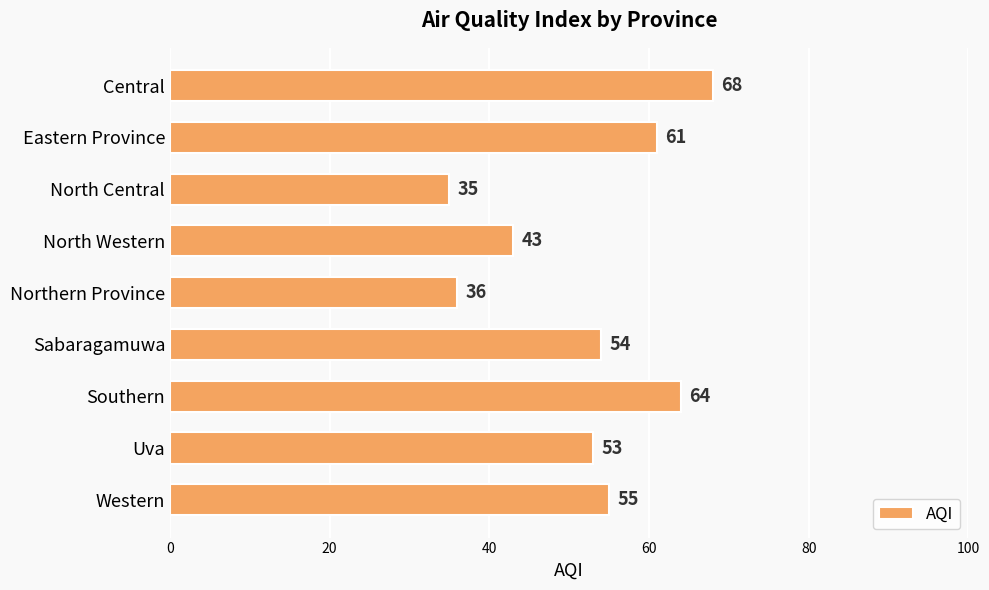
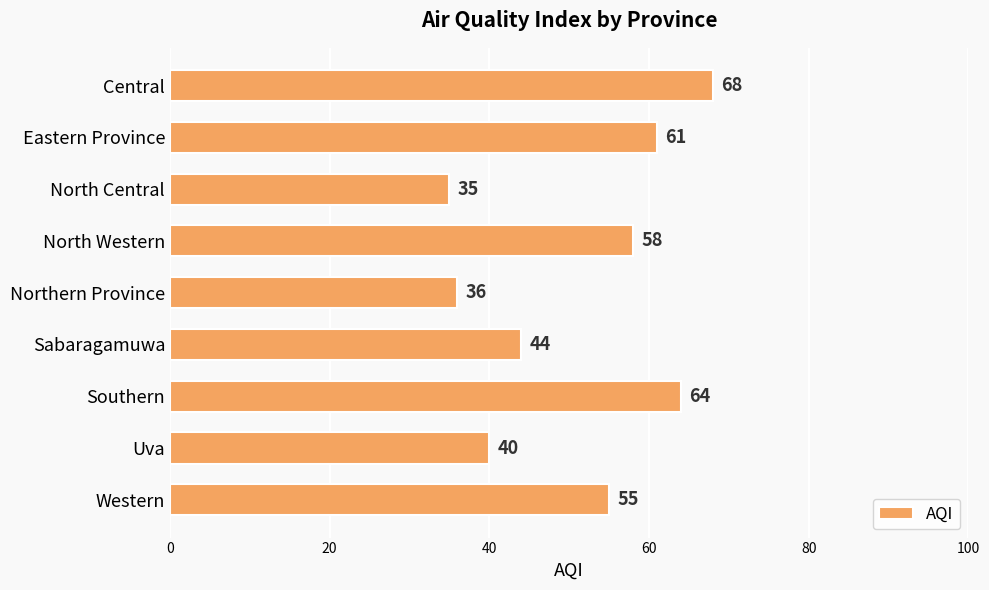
North Western: 43 -> 58
Sabaragamuwa: 54 -> 44
Uva: 53 -> 40
